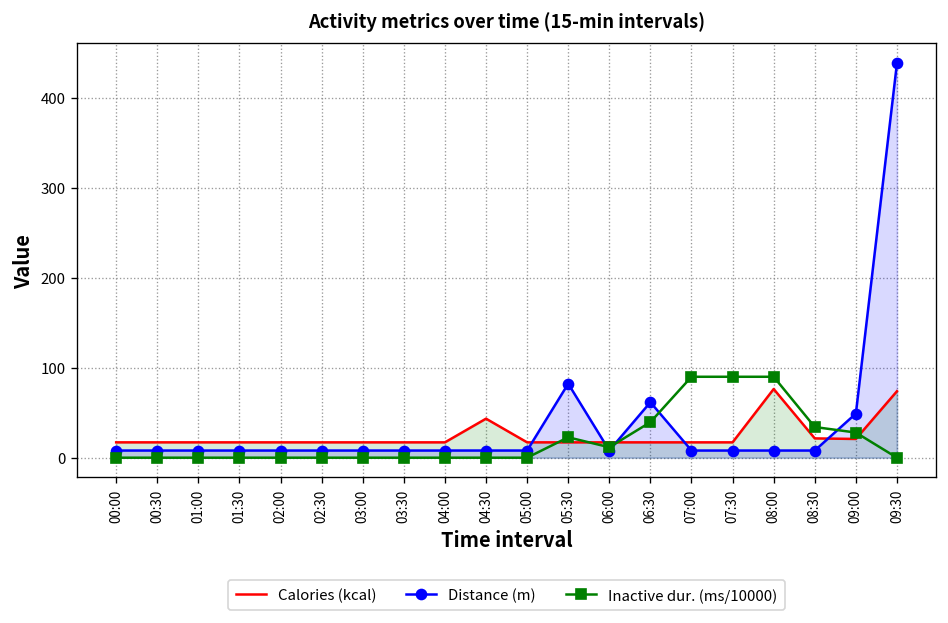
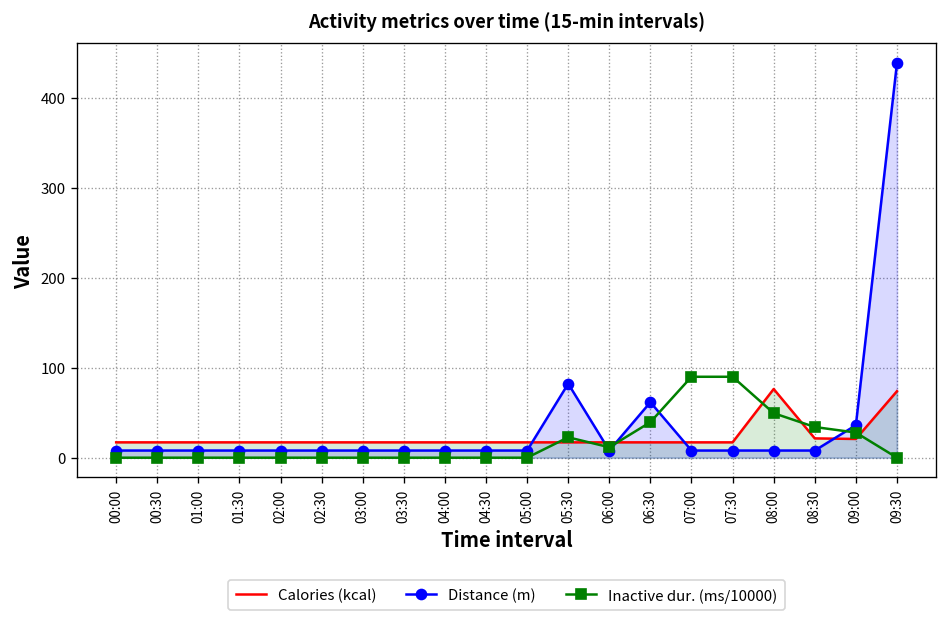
Calories (kcal), 04:30: 40 -> 20
Inactive dur. (ms/10000), 08:00: 90 -> 50
Distance (m), 09:00: 50 -> 40
